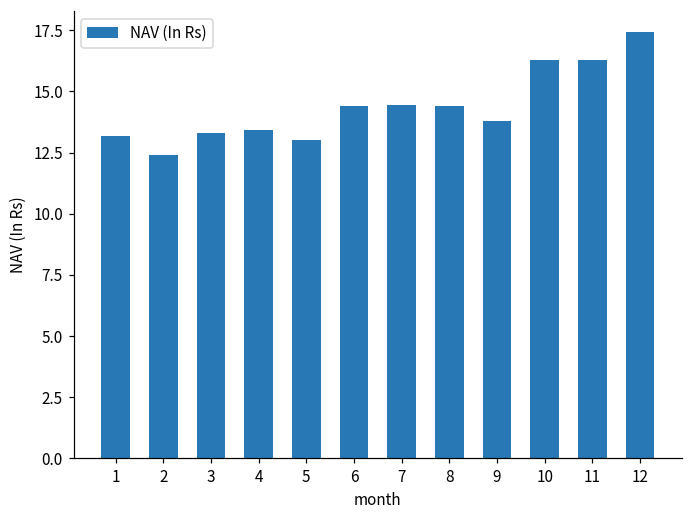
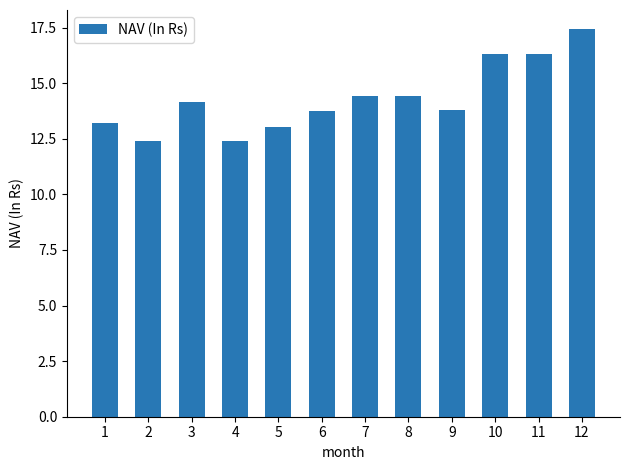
3: 13.3 -> 14.1
4: 13.4 -> 12.4
6: 14.4 -> 13.8
